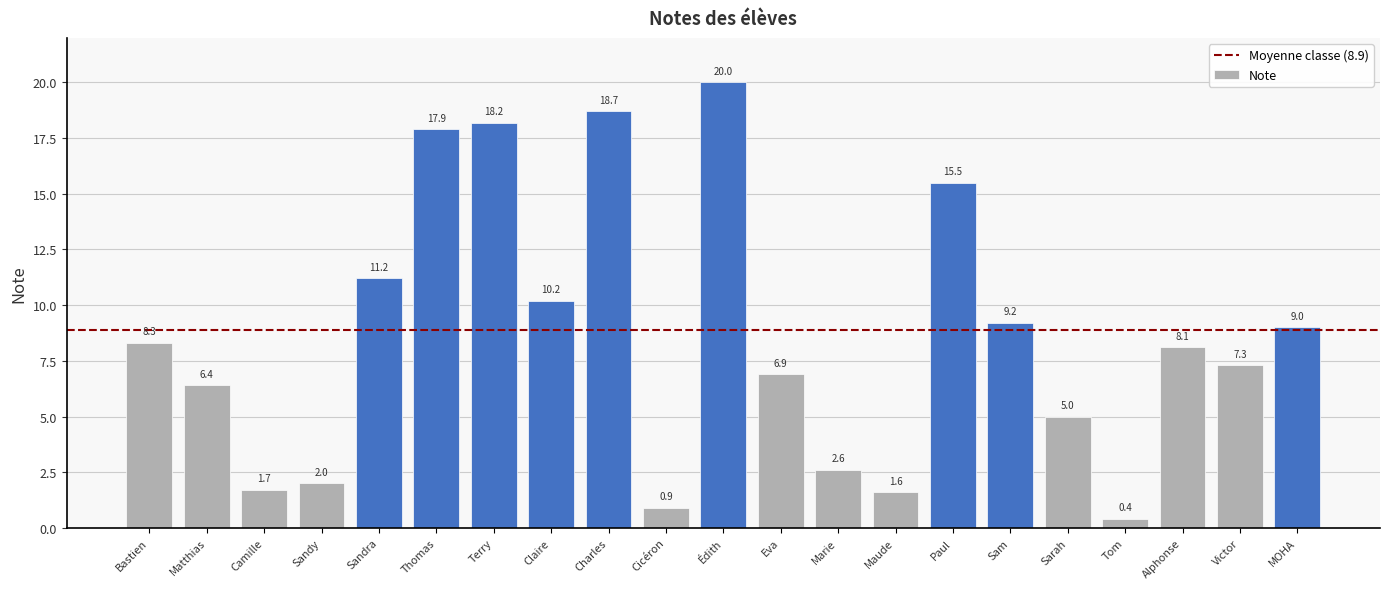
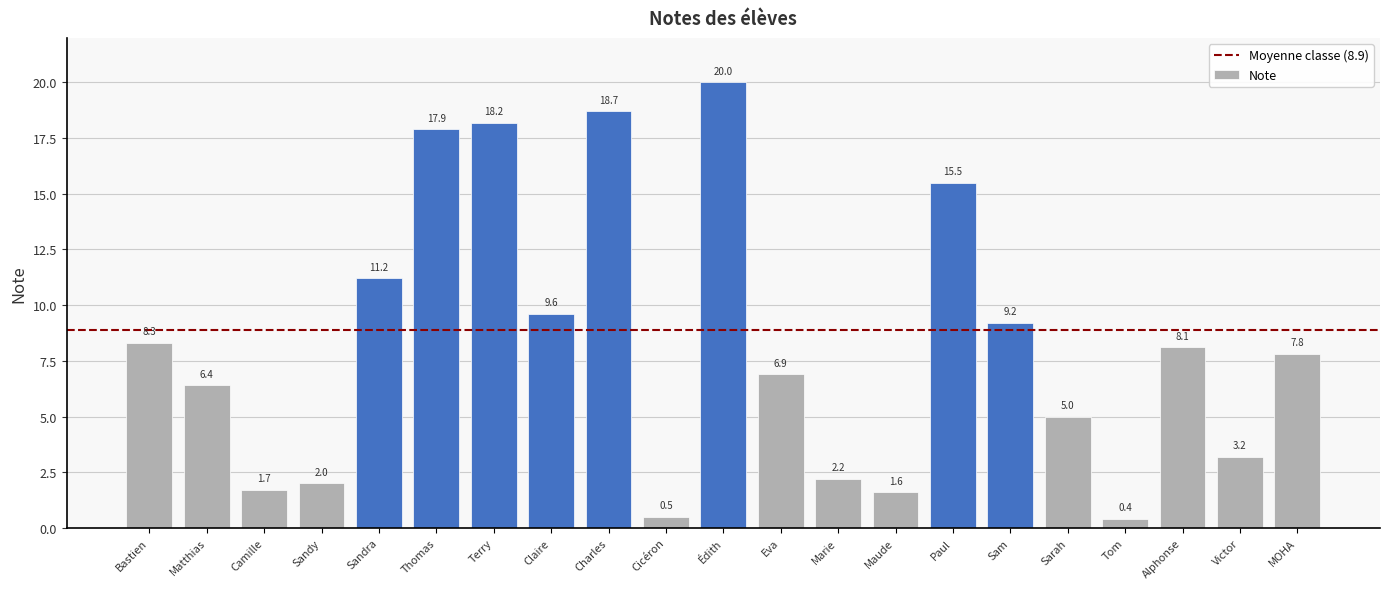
Claire: 10.2 -> 9.6
Cicéron: 0.9 -> 0.5
Marie: 2.6 -> 2.2
Victor: 7.3 -> 3.2
MOHA: 9.0 -> 7.8
